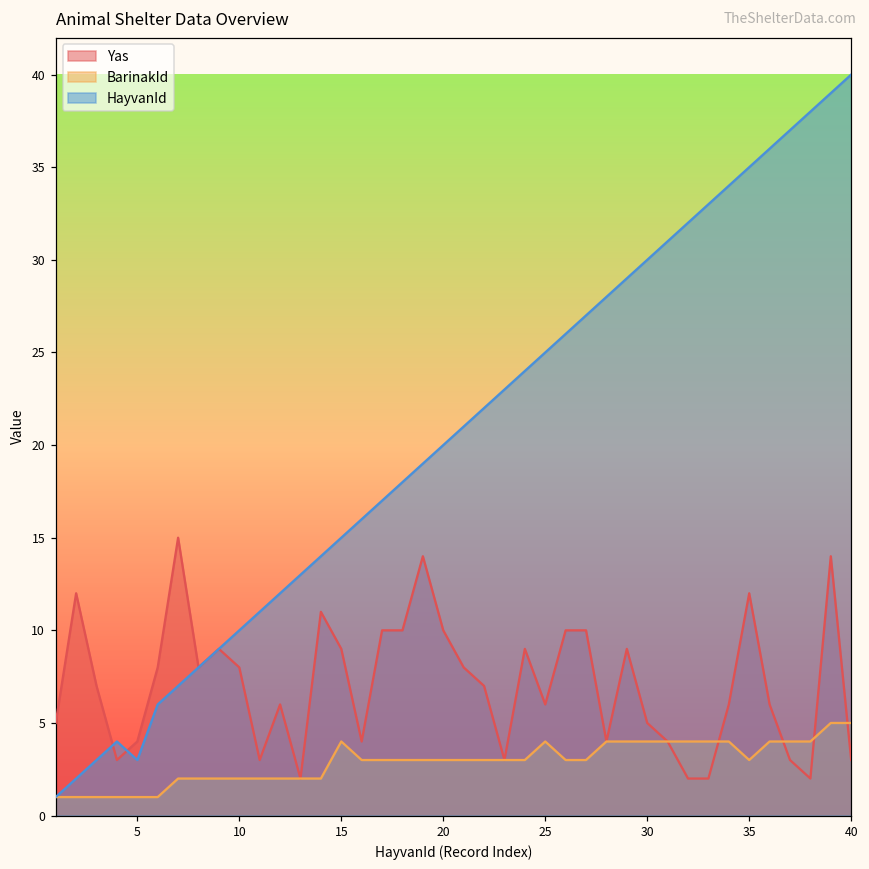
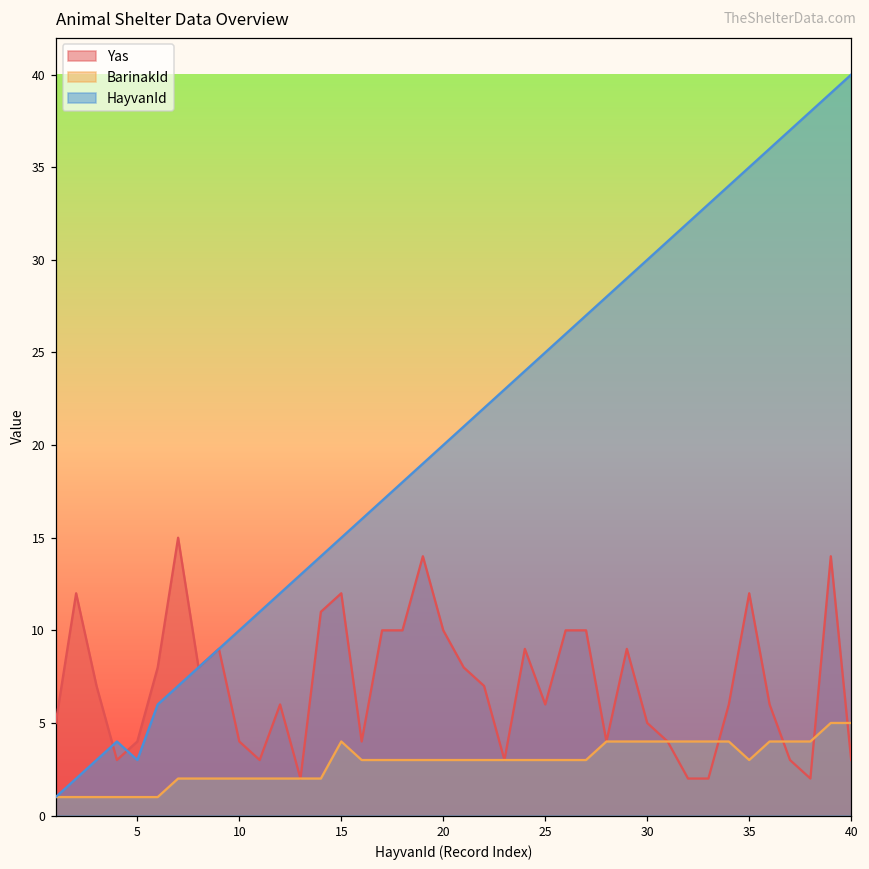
Yas, 10: 8 -> 4
Yas, 15: 9 -> 12
BarinakId, 25: 4 -> 3
